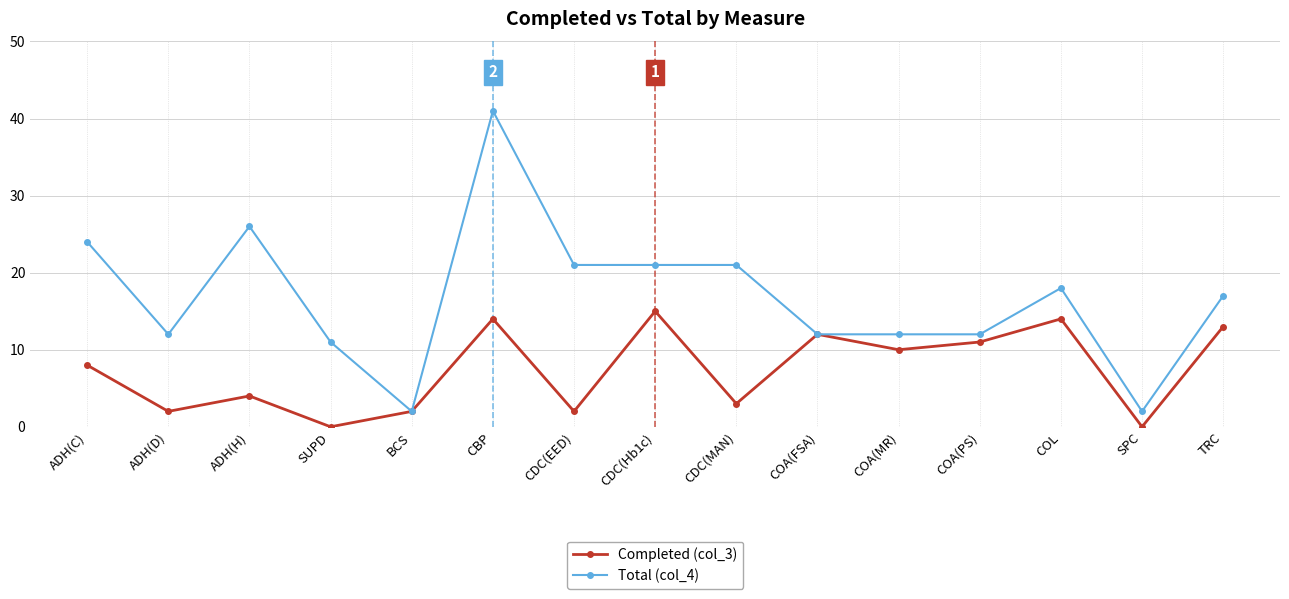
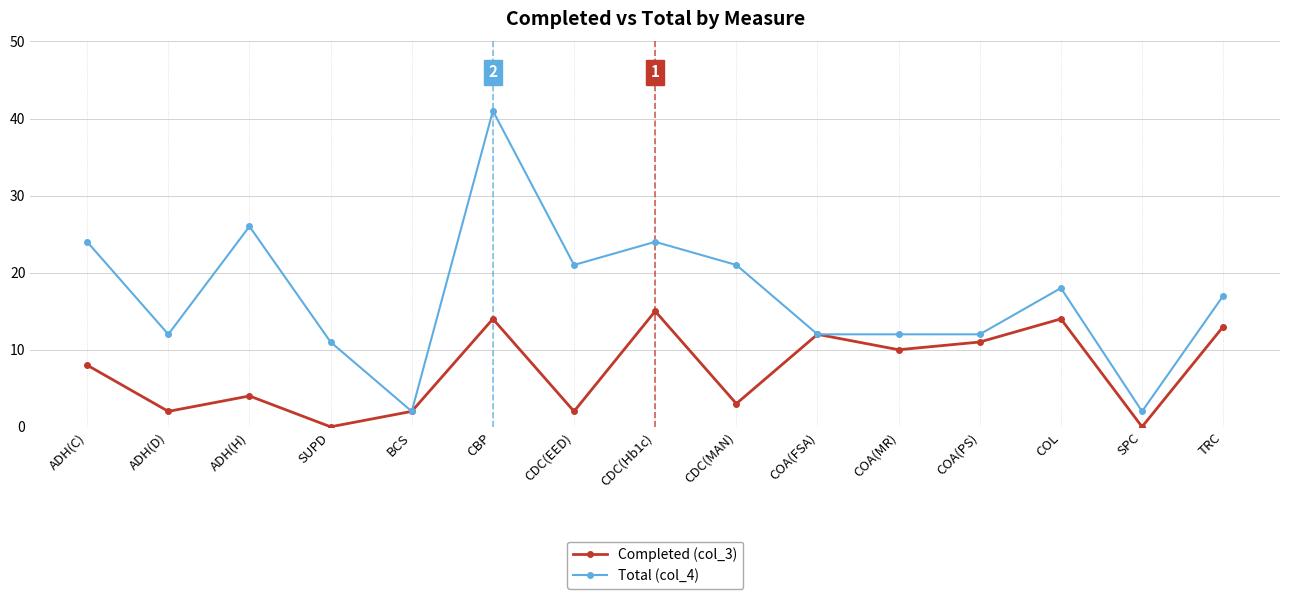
Total (col_4), CDC(Hb1c): 21 -> 24
